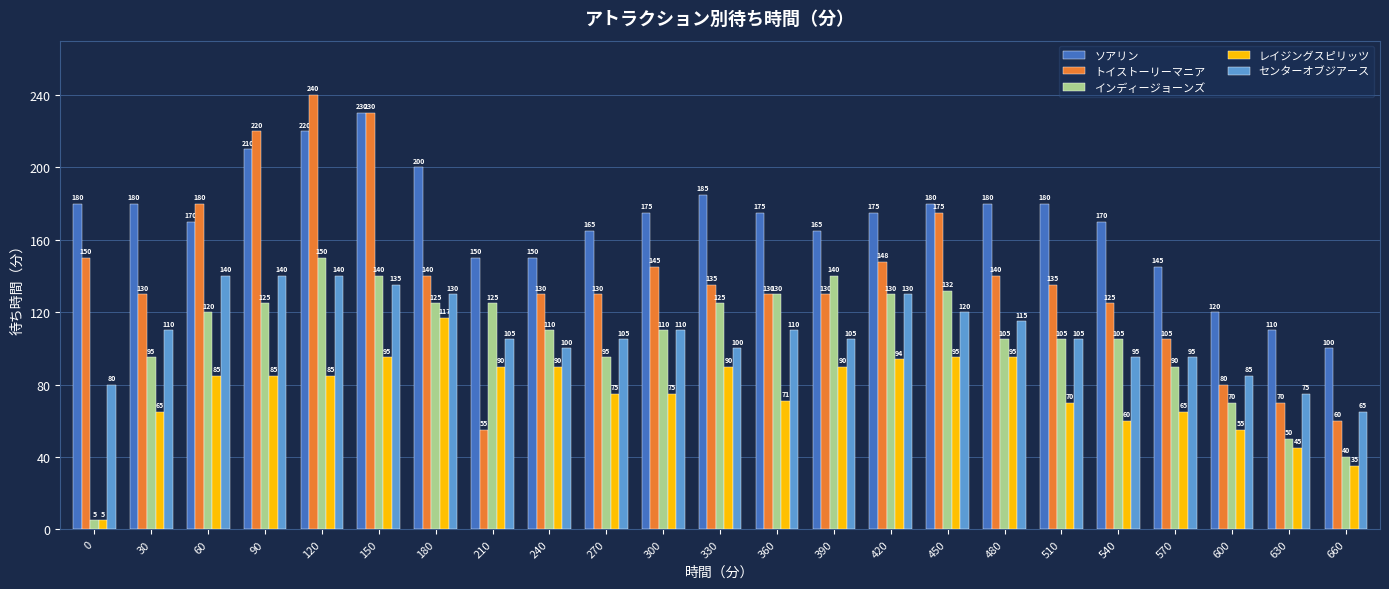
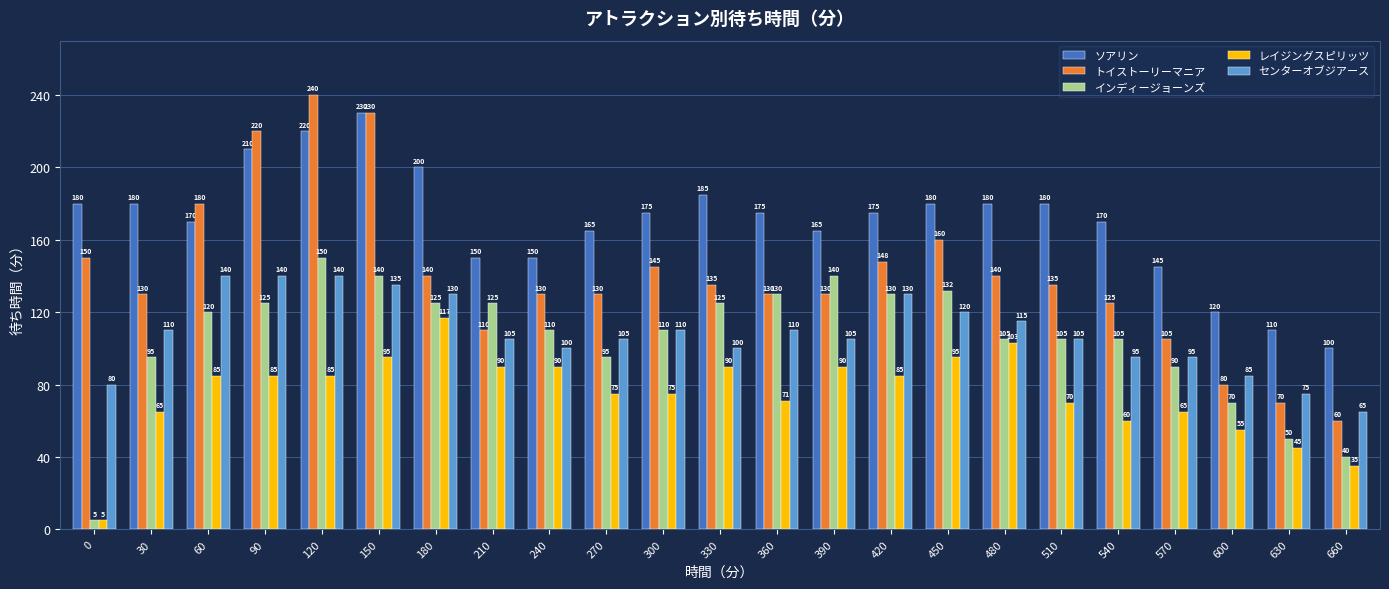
トイストーリーマニア, 210: 55 -> 110
レイジングスピリッツ, 420: 94 -> 85
トイストーリーマニア, 450: 175 -> 160
レイジングスピリッツ, 480: 95 -> 103
